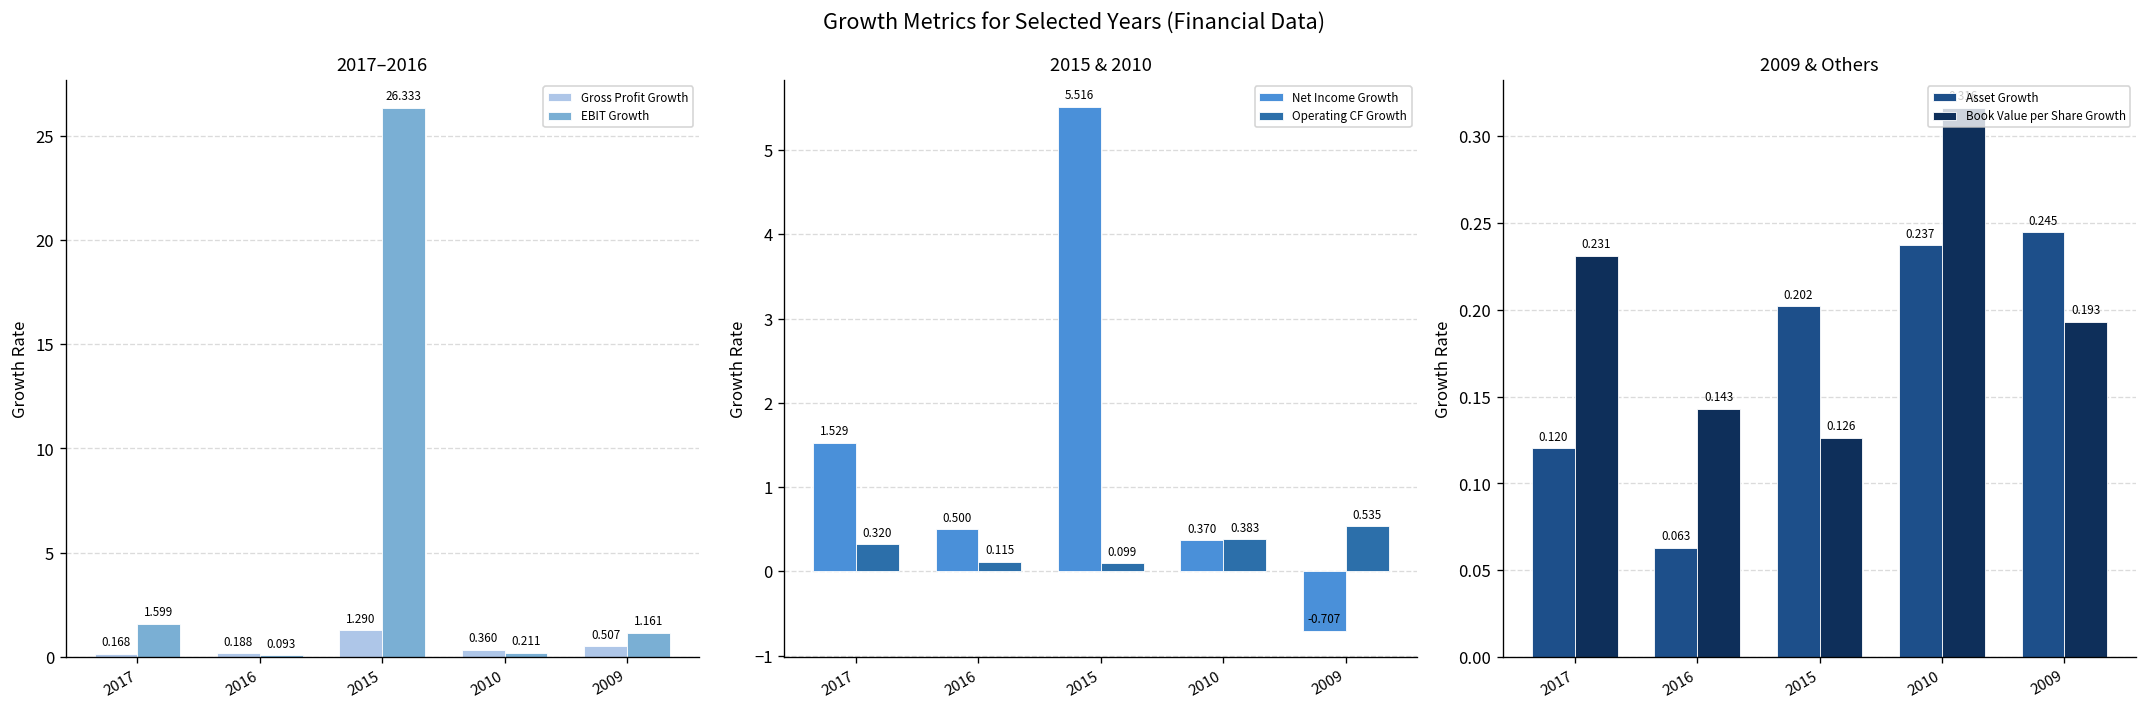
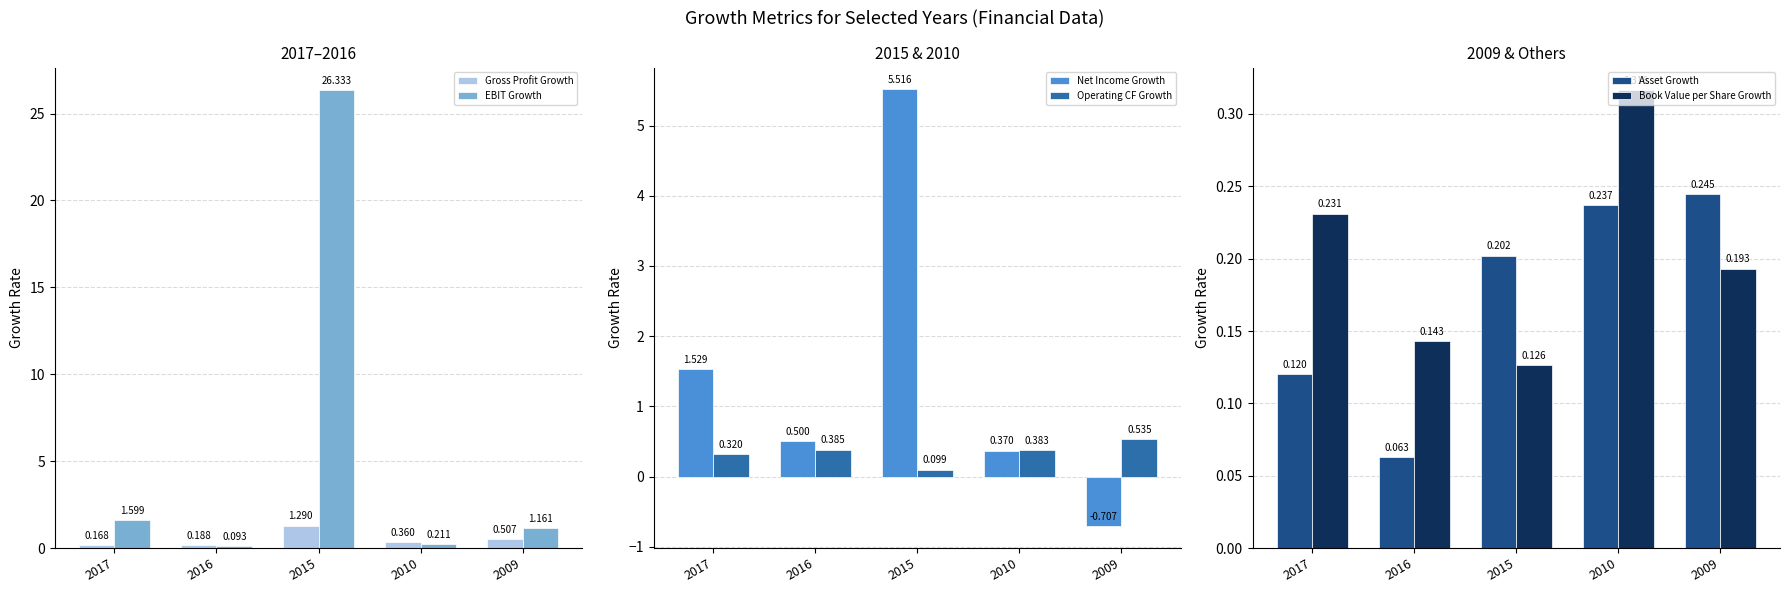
2015 & 2010, Operating CF Growth, 2016: 0.115 -> 0.385
